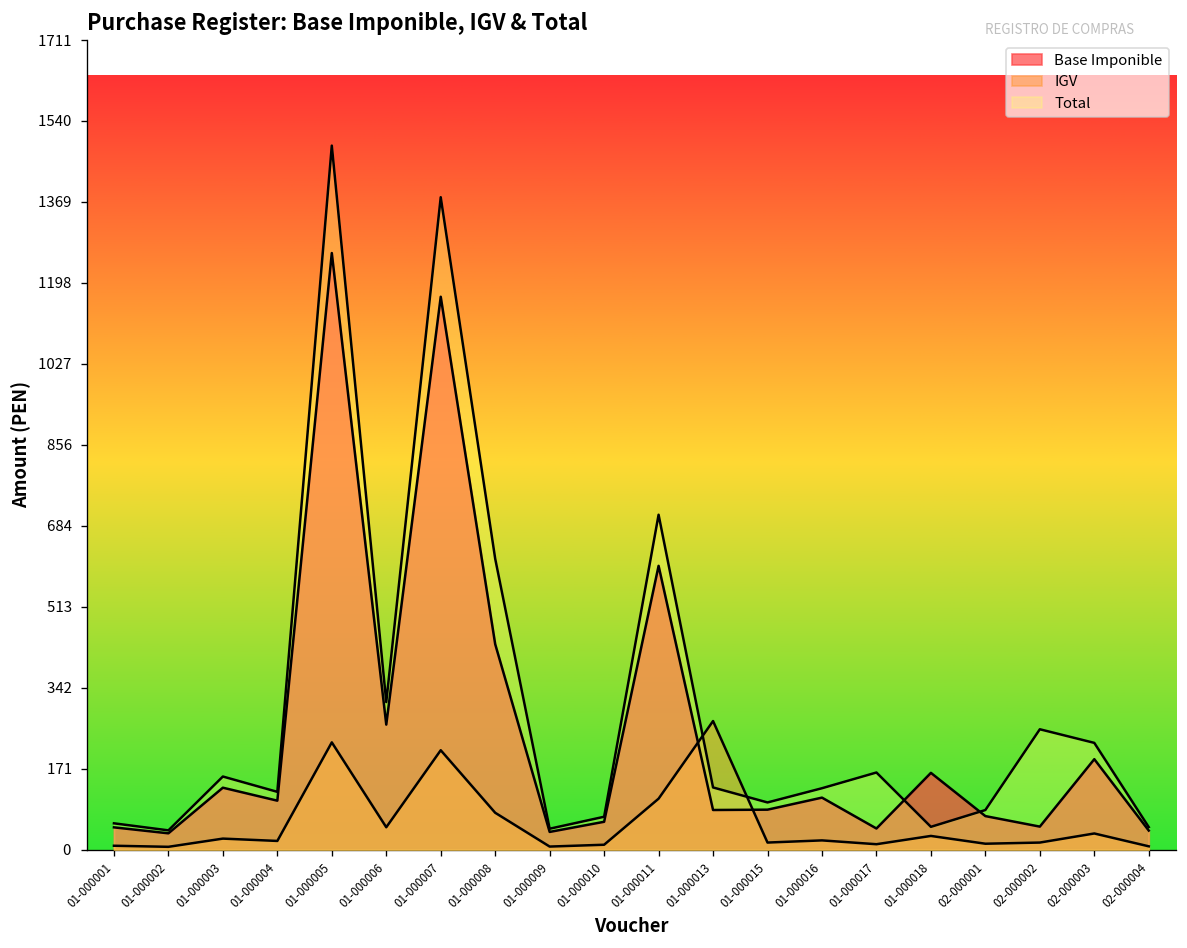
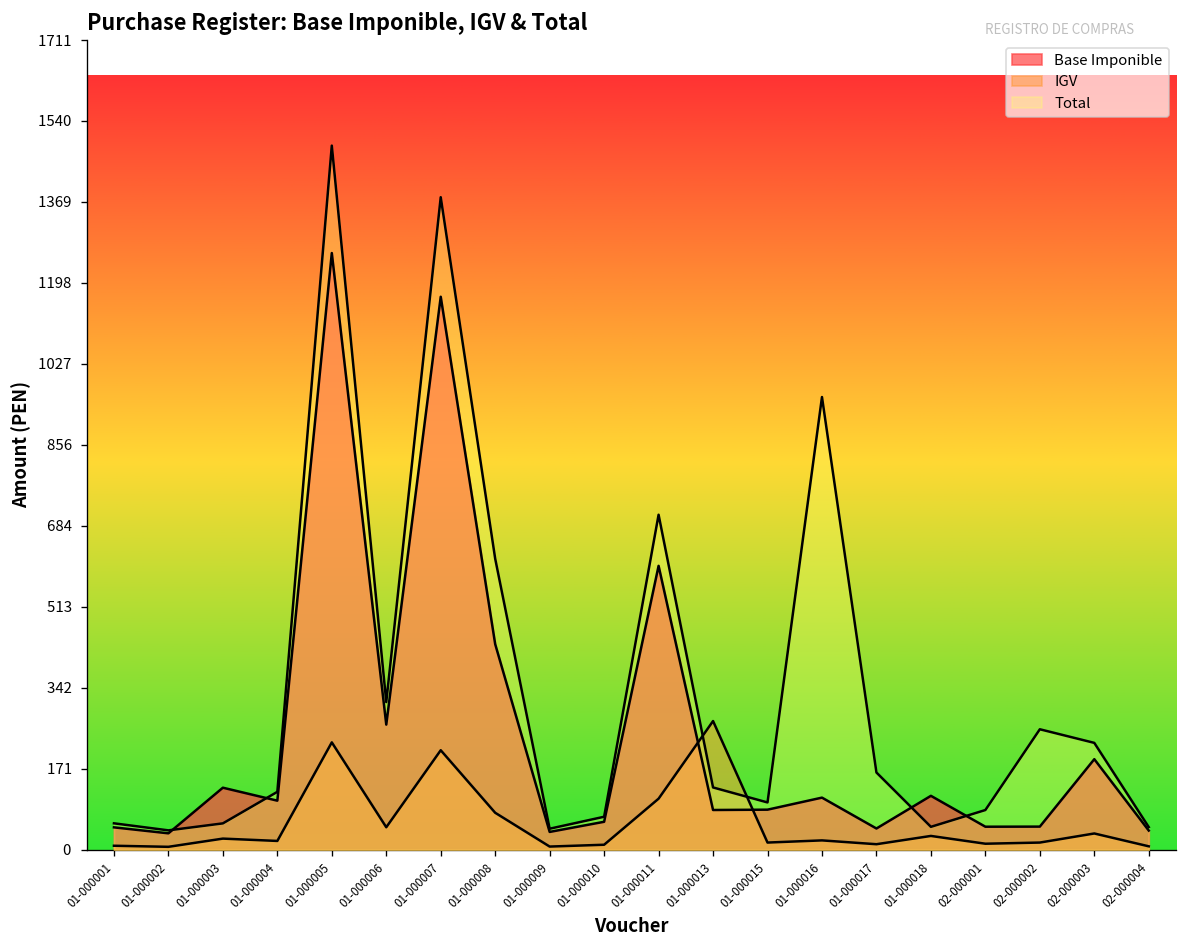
Total, 01-000003: 150 -> 60
Total, 01-000016: 130 -> 960
Base Imponible, 01-000018: 160 -> 110
Base Imponible, 02-000001: 70 -> 50
